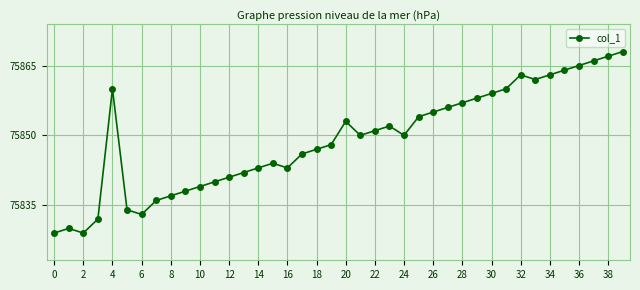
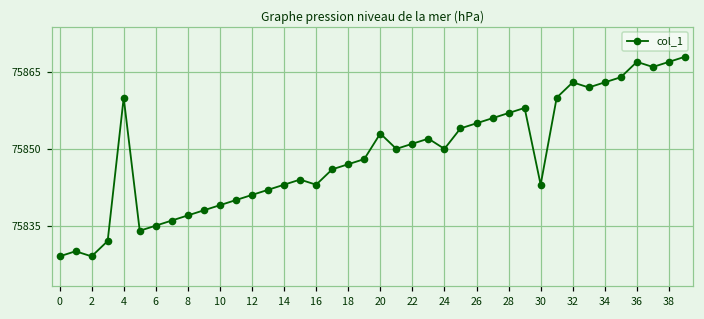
6: 75833 -> 75835
30: 75859 -> 75843
36: 75865 -> 75867
